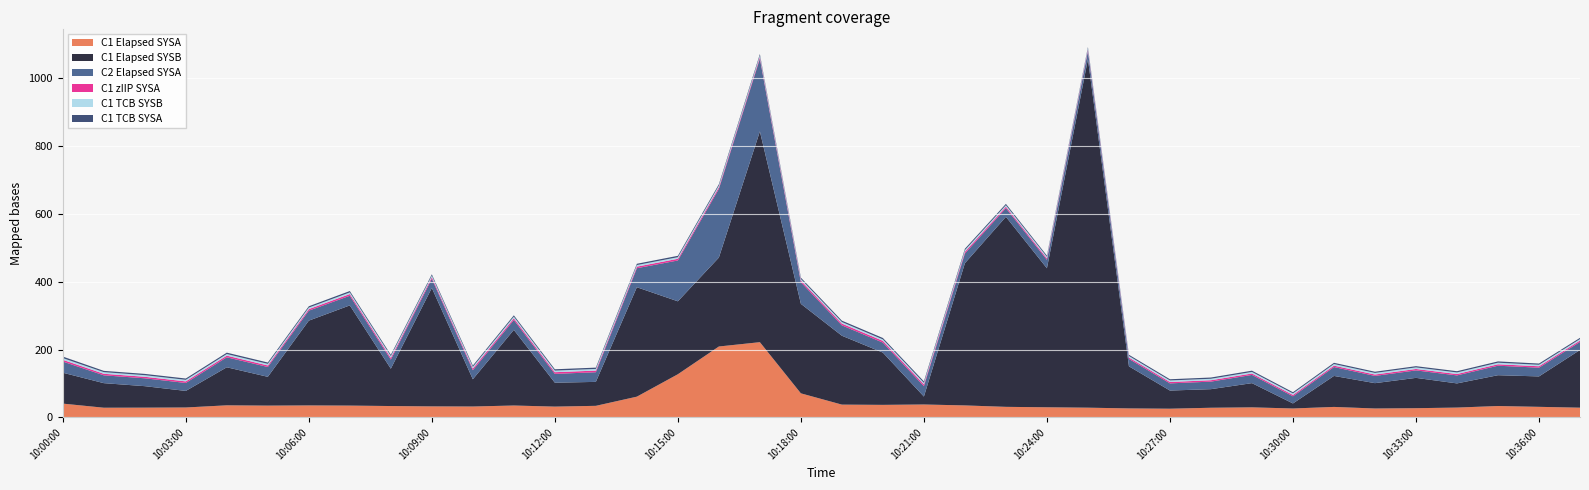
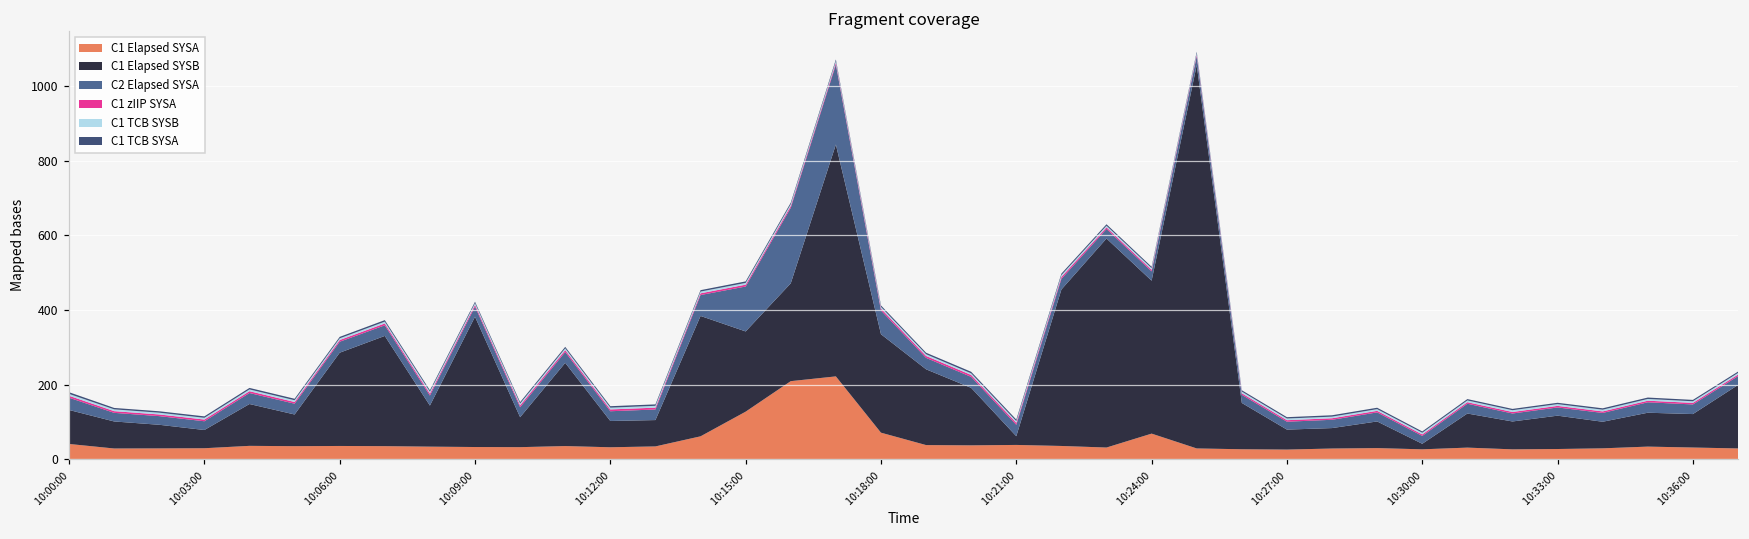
C1 Elapsed SYSA, 10:24:00: 30 -> 70
